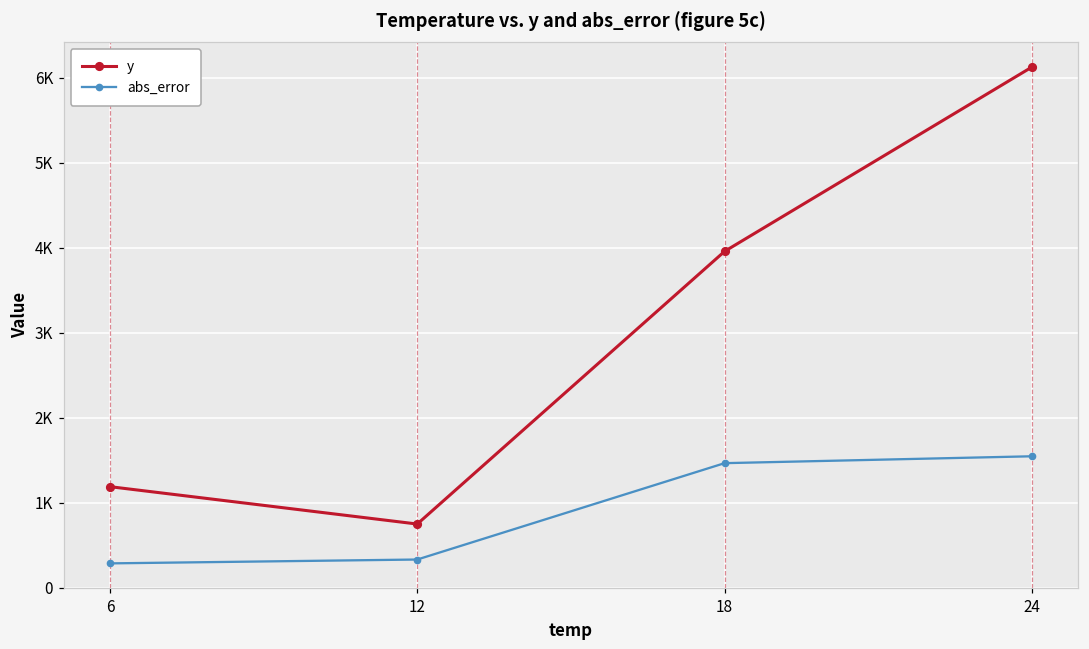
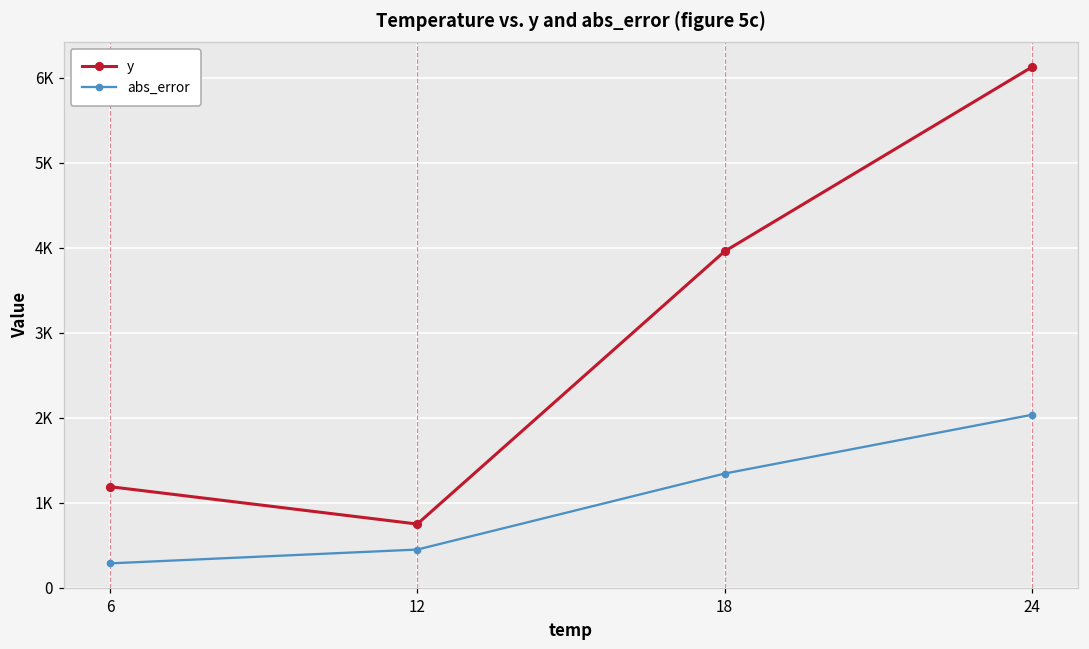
abs_error, 12: 300 -> 400
abs_error, 18: 1500 -> 1300
abs_error, 24: 1500 -> 2000
